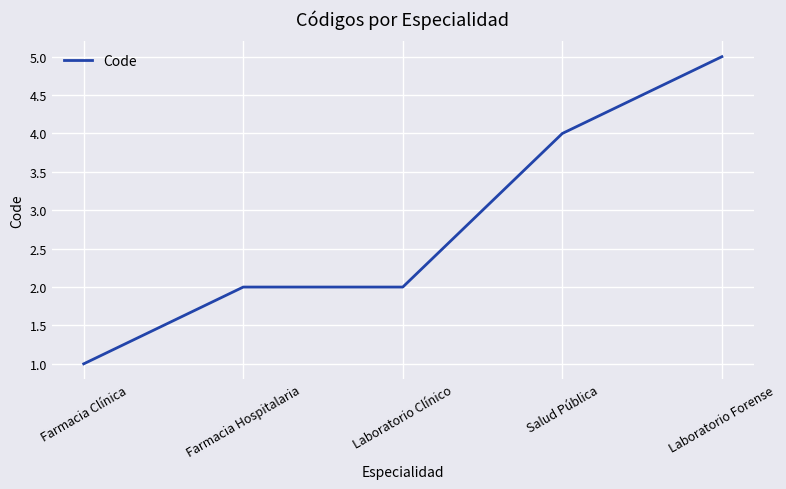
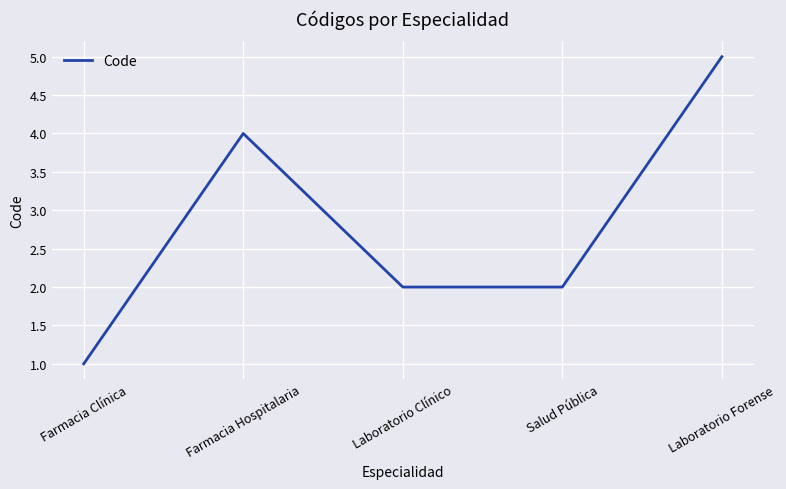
Farmacia Hospitalaria: 2 -> 4
Salud Pública: 4 -> 2
